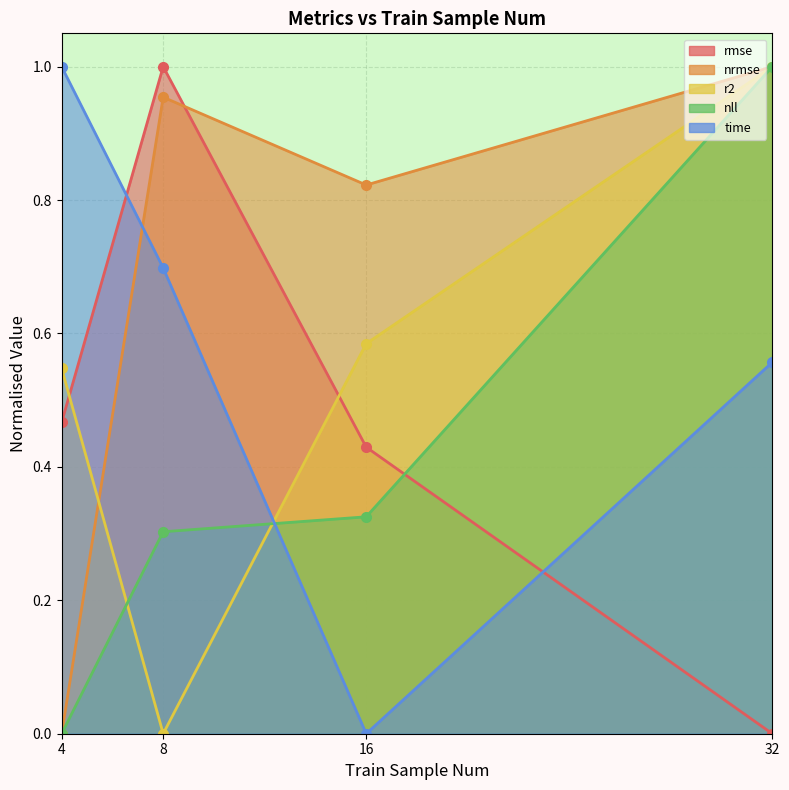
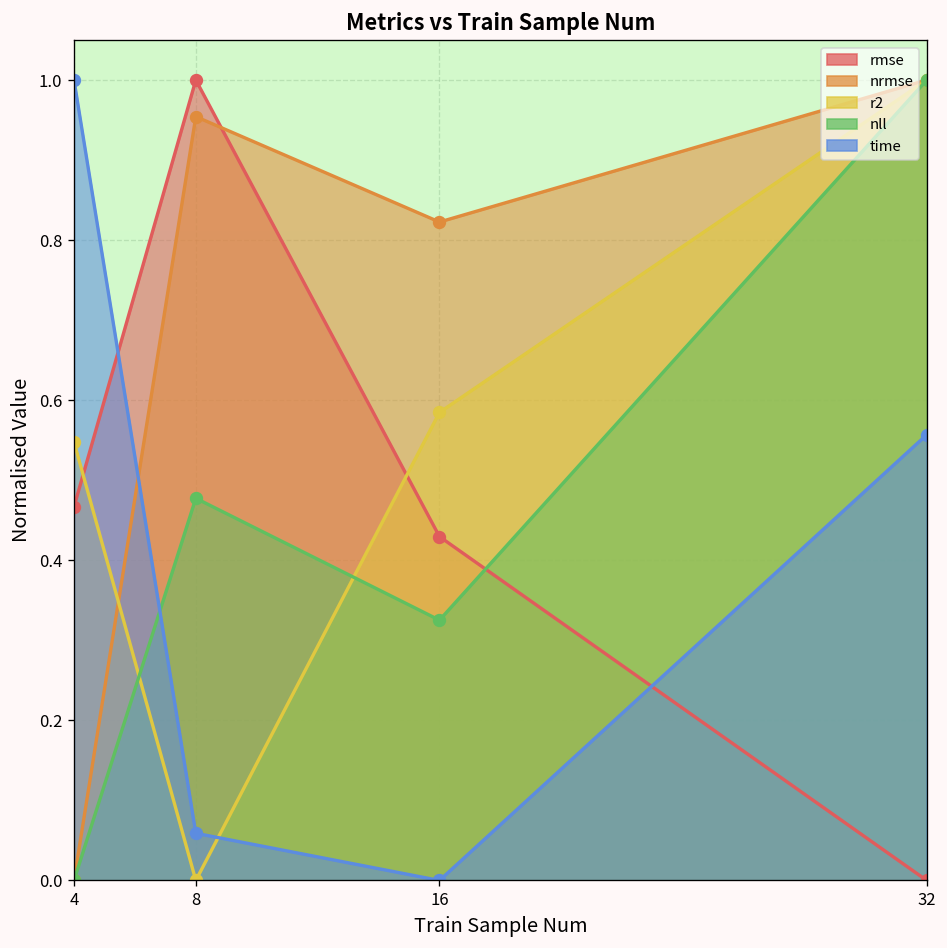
nll, 8: 0.30 -> 0.48
time, 8: 0.70 -> 0.06
